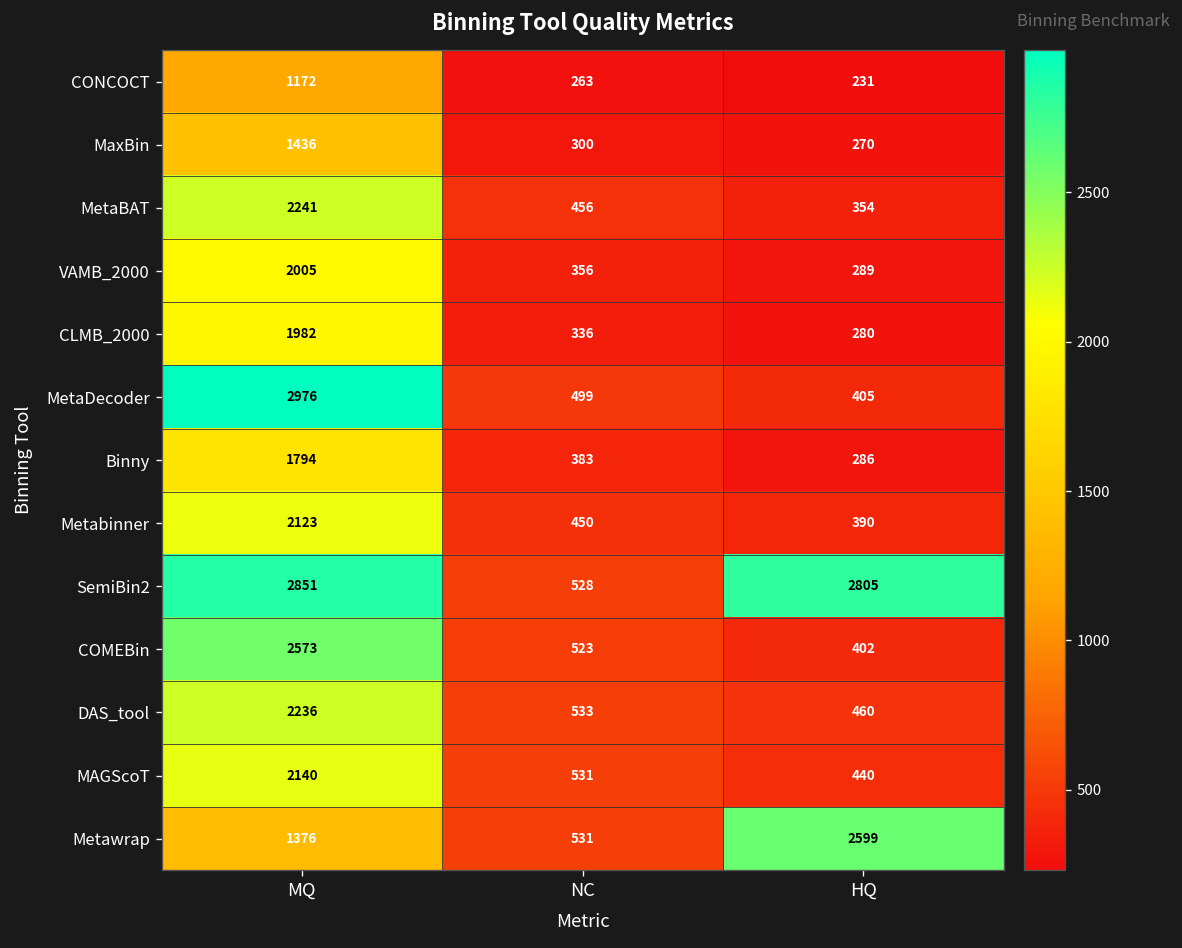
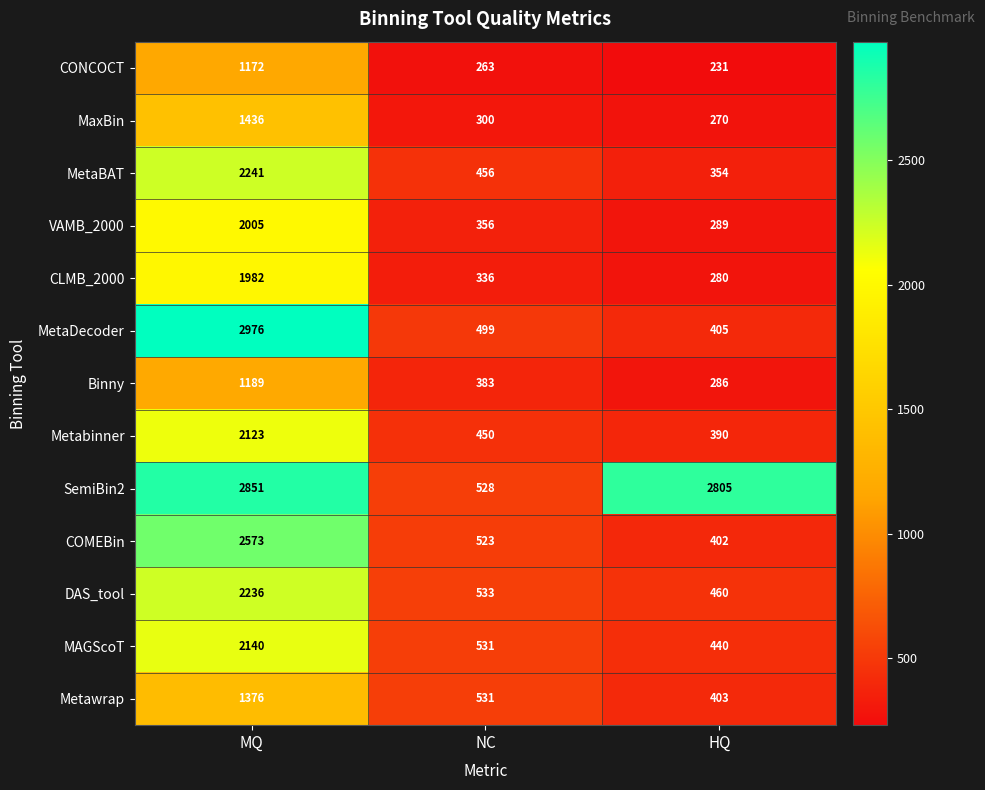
Binny, MQ: 1794 -> 1189
Metawrap, HQ: 2599 -> 403
